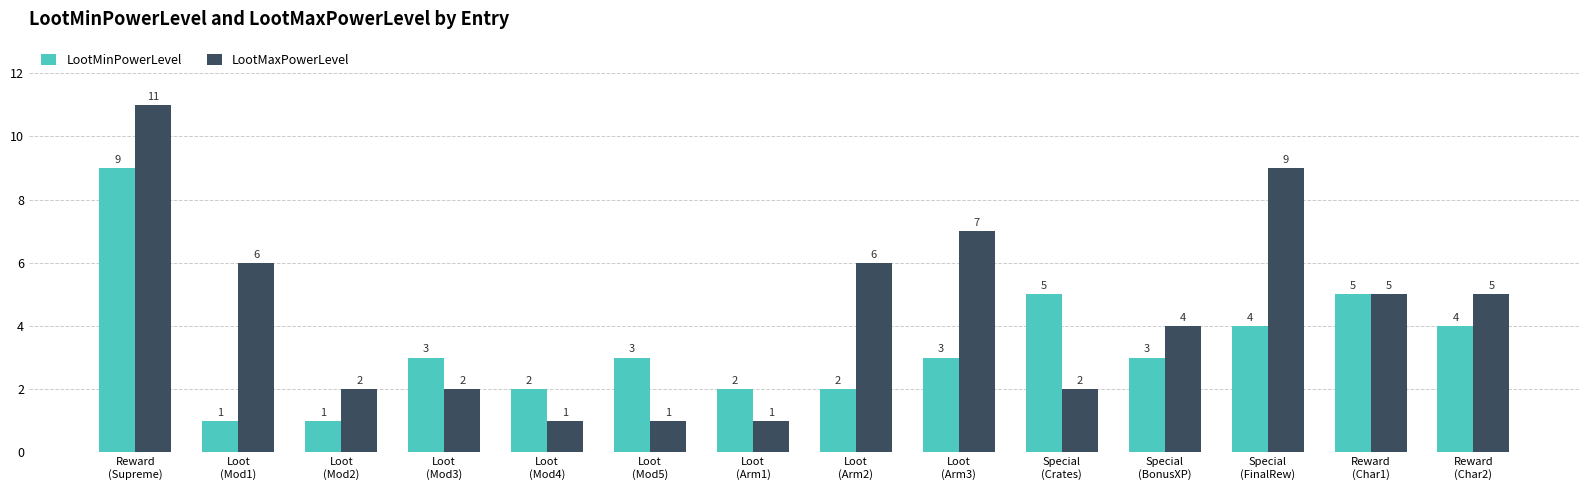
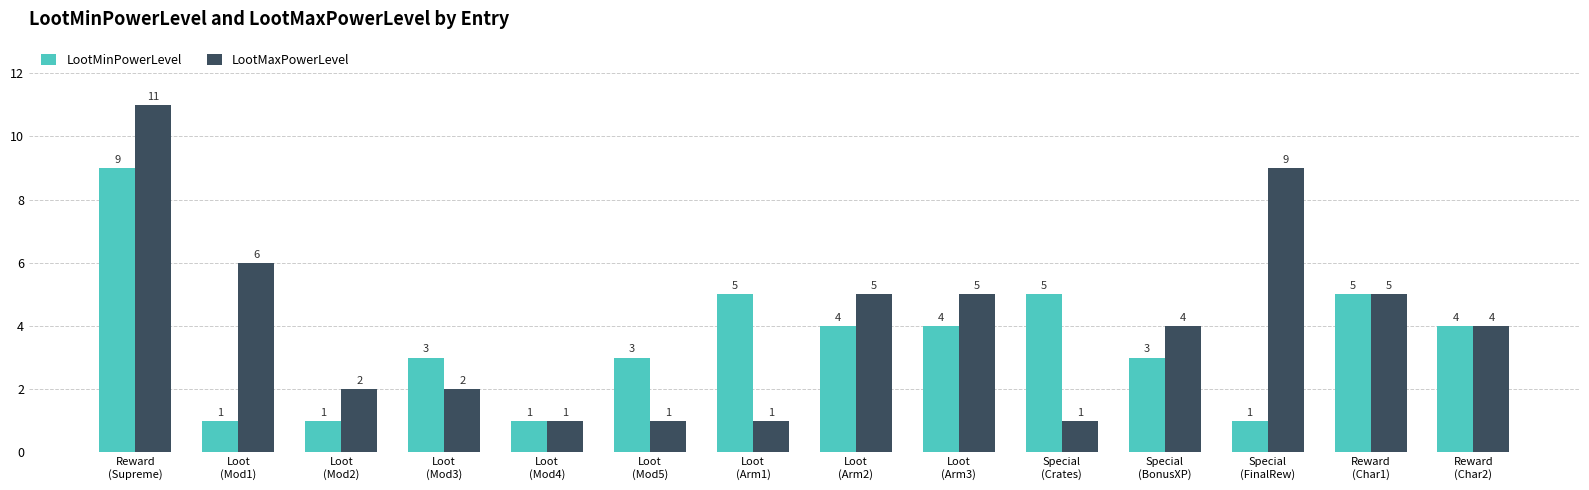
LootMinPowerLevel, Loot (Mod4): 2 -> 1
LootMinPowerLevel, Loot (Arm1): 2 -> 5
LootMinPowerLevel, Loot (Arm2): 2 -> 4
LootMaxPowerLevel, Loot (Arm2): 6 -> 5
LootMinPowerLevel, Loot (Arm3): 3 -> 4
LootMaxPowerLevel, Loot (Arm3): 7 -> 5
LootMaxPowerLevel, Special (Crates): 2 -> 1
LootMinPowerLevel, Special (FinalRew): 4 -> 1
LootMaxPowerLevel, Reward (Char2): 5 -> 4
